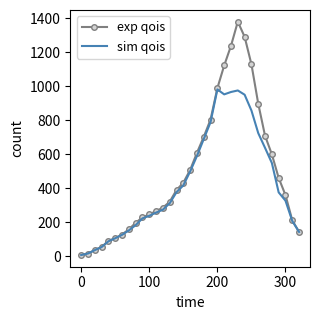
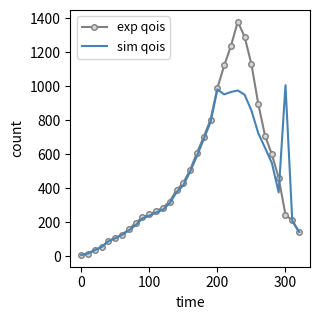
exp qois, 300: 360 -> 240
sim qois, 300: 330 -> 1010
